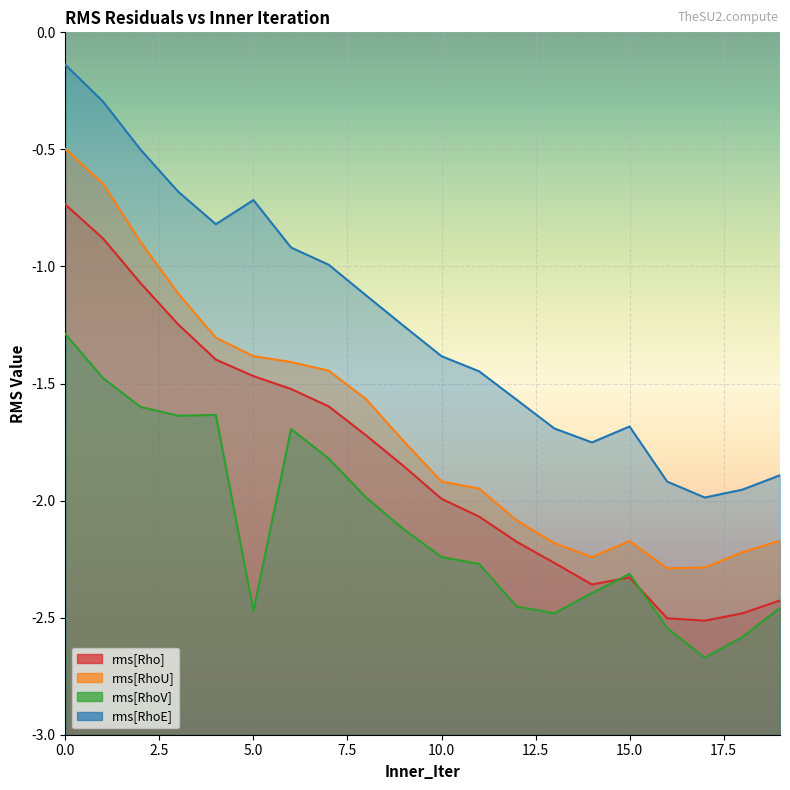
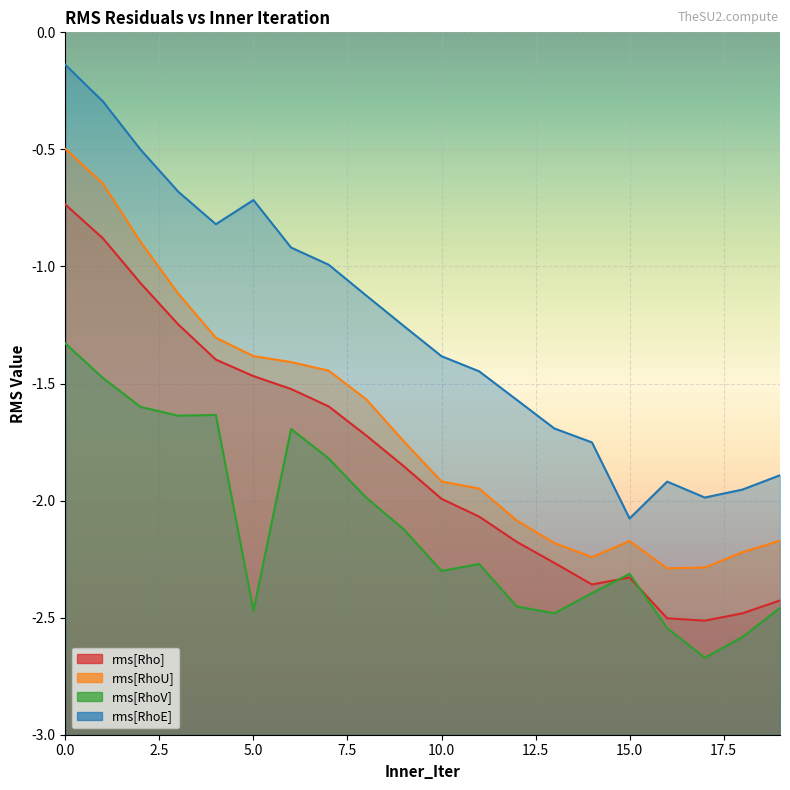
rms[RhoV], 0.0: -1.29 -> -1.33
rms[RhoV], 10.0: -2.24 -> -2.30
rms[RhoE], 15.0: -1.68 -> -2.08
